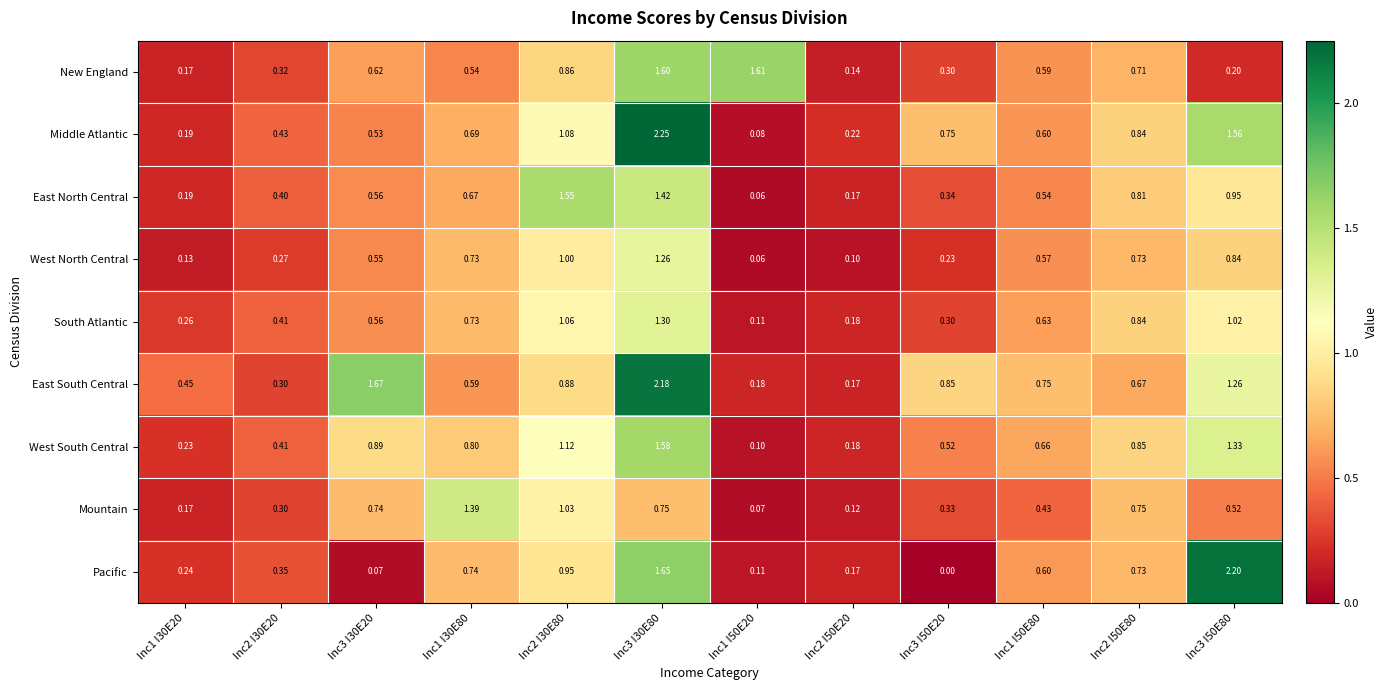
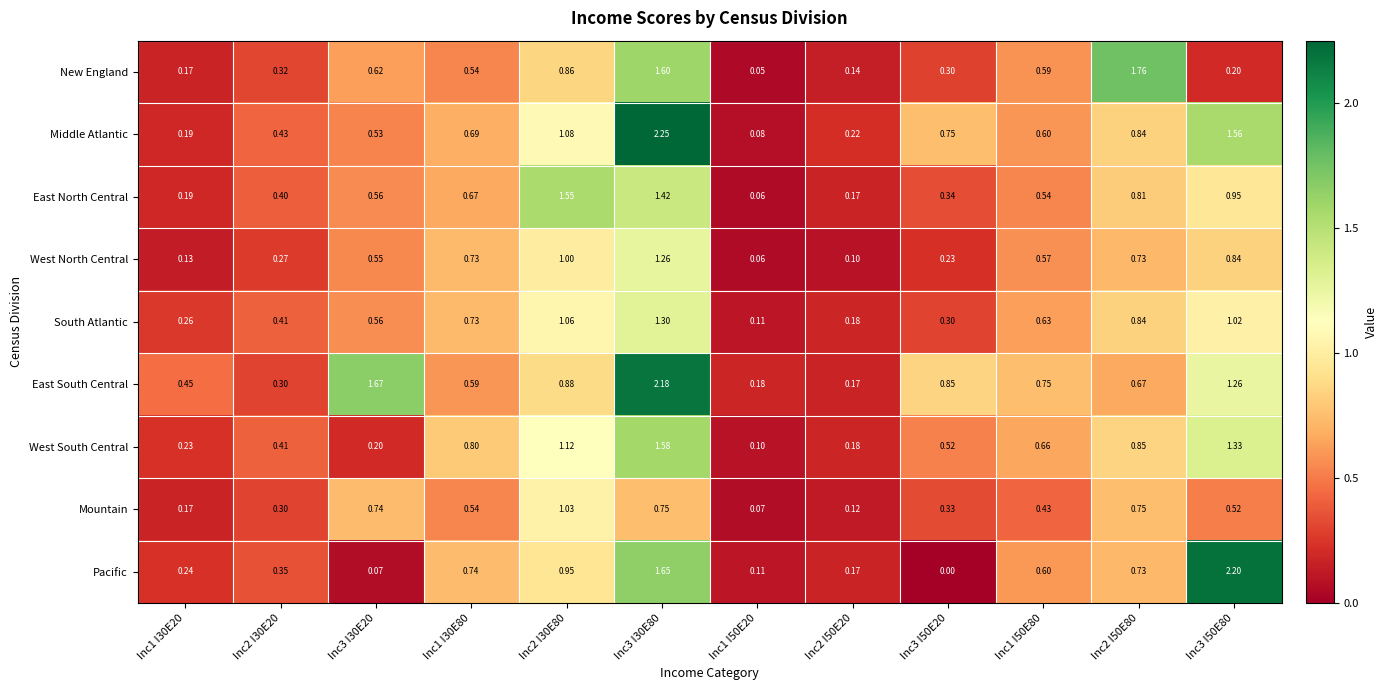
New England, Inc1 I50E20: 1.61 -> 0.05
New England, Inc2 I50E80: 0.71 -> 1.76
West South Central, Inc3 I30E20: 0.89 -> 0.20
Mountain, Inc1 I30E80: 1.39 -> 0.54
